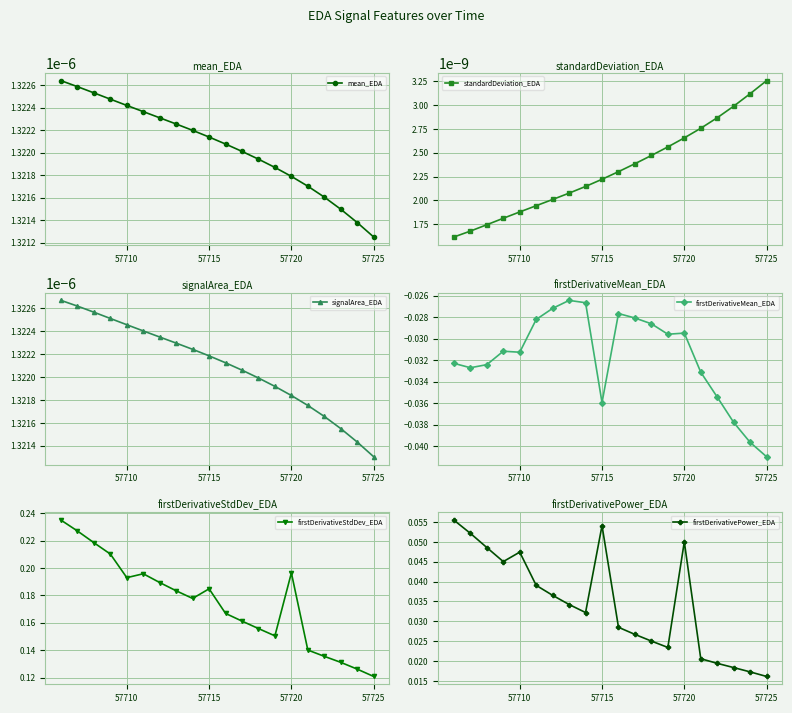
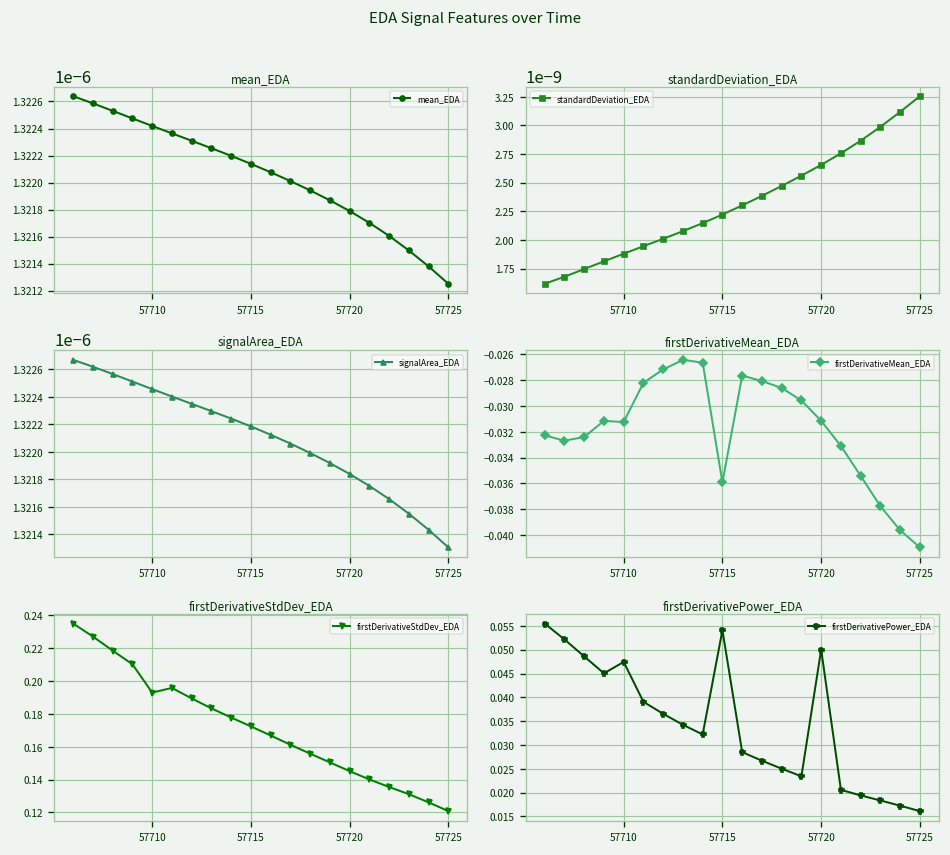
firstDerivativeMean_EDA, 57720: -0.0295 -> -0.0312
firstDerivativeStdDev_EDA, 57715: 0.185 -> 0.172
firstDerivativeStdDev_EDA, 57720: 0.196 -> 0.145
